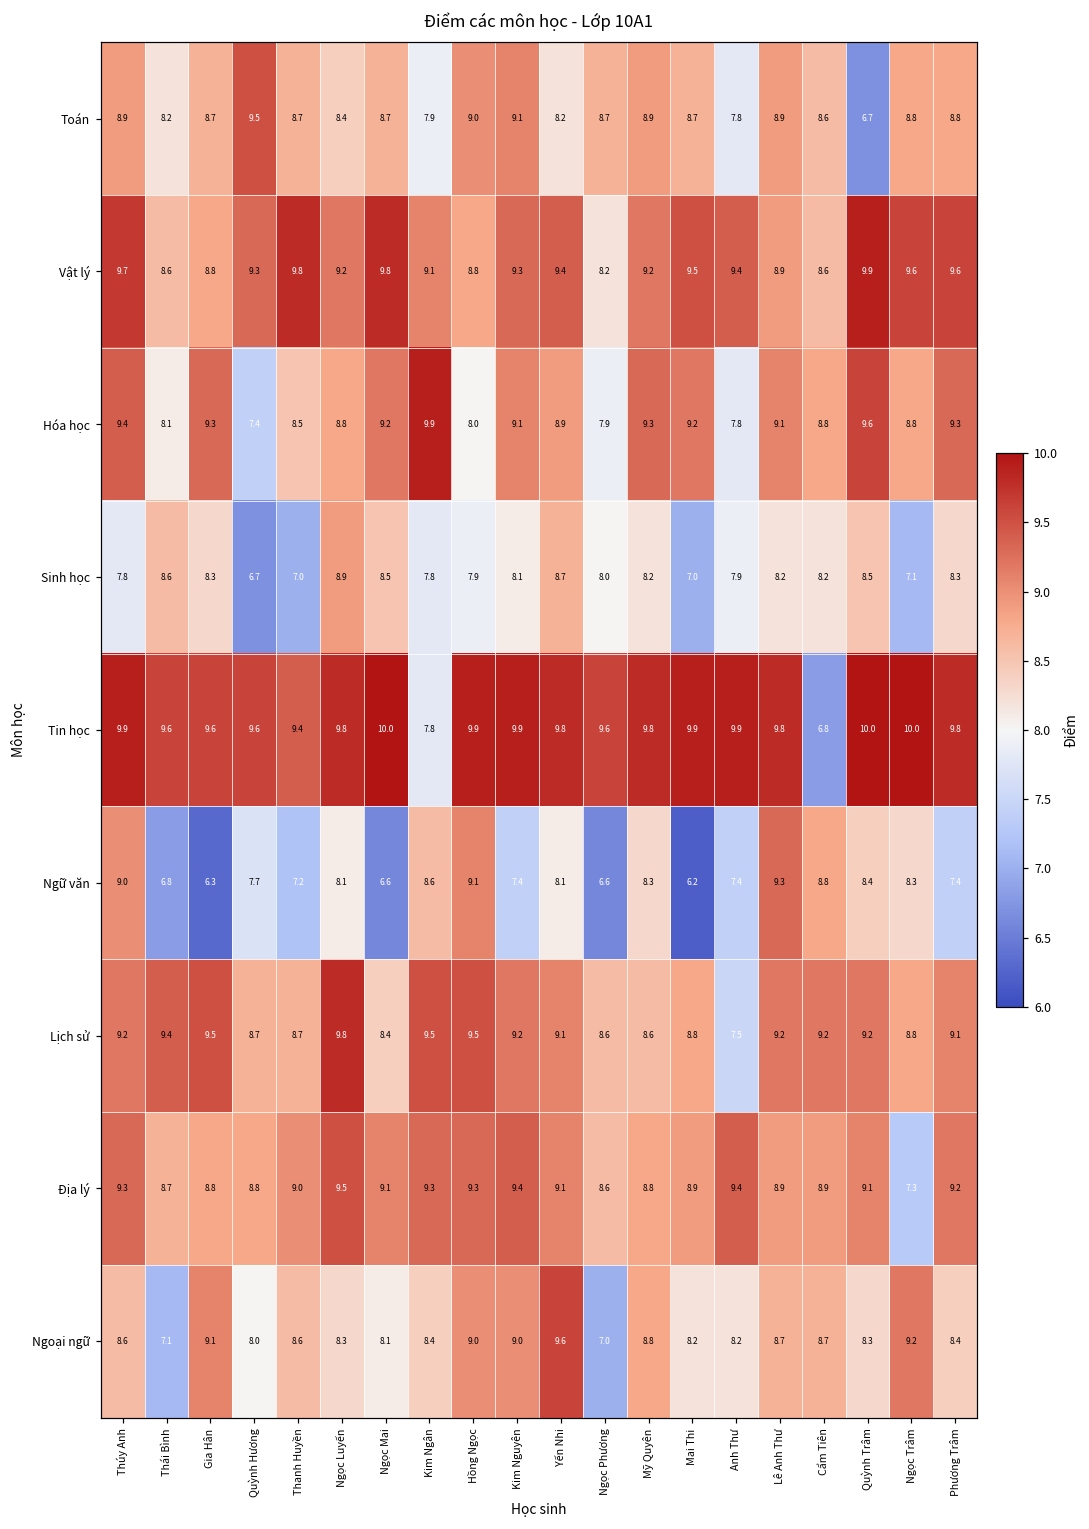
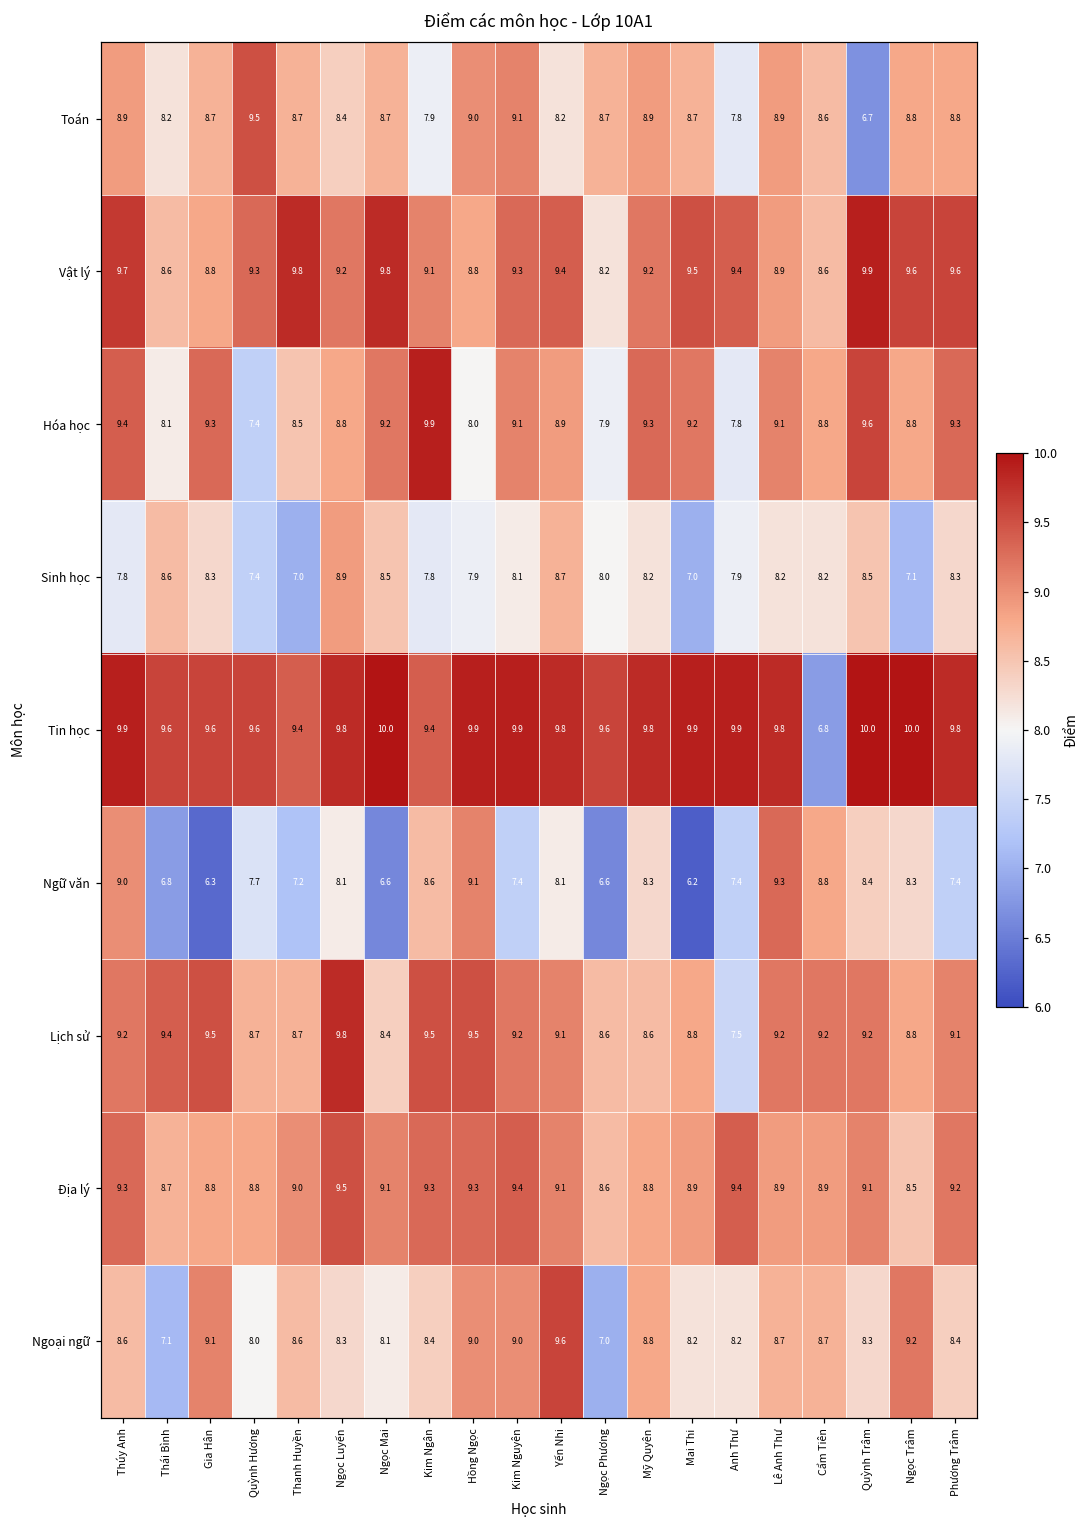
Sinh học, Quỳnh Hương: 6.7 -> 7.4
Tin học, Kim Ngân: 7.8 -> 9.4
Địa lý, Ngọc Trâm: 7.3 -> 8.5
